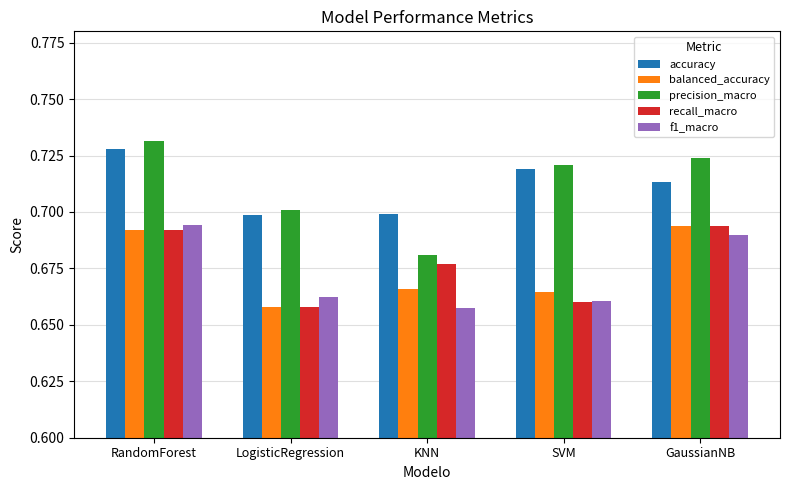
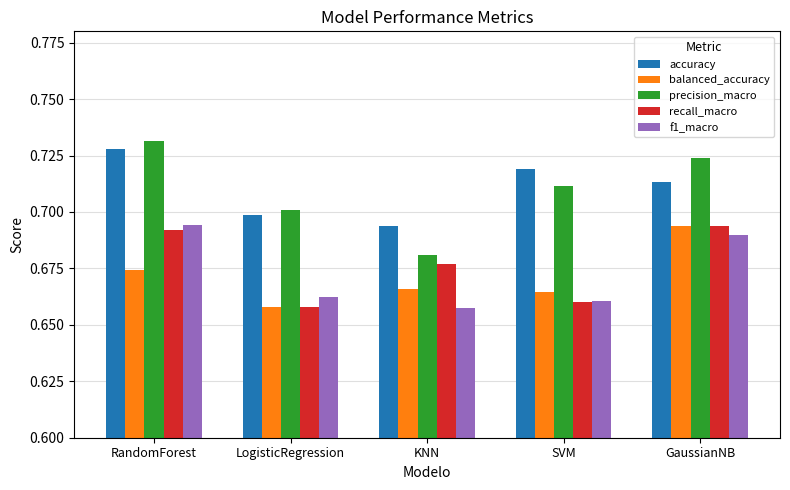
balanced_accuracy, RandomForest: 0.692 -> 0.674
accuracy, KNN: 0.699 -> 0.694
precision_macro, SVM: 0.721 -> 0.711
